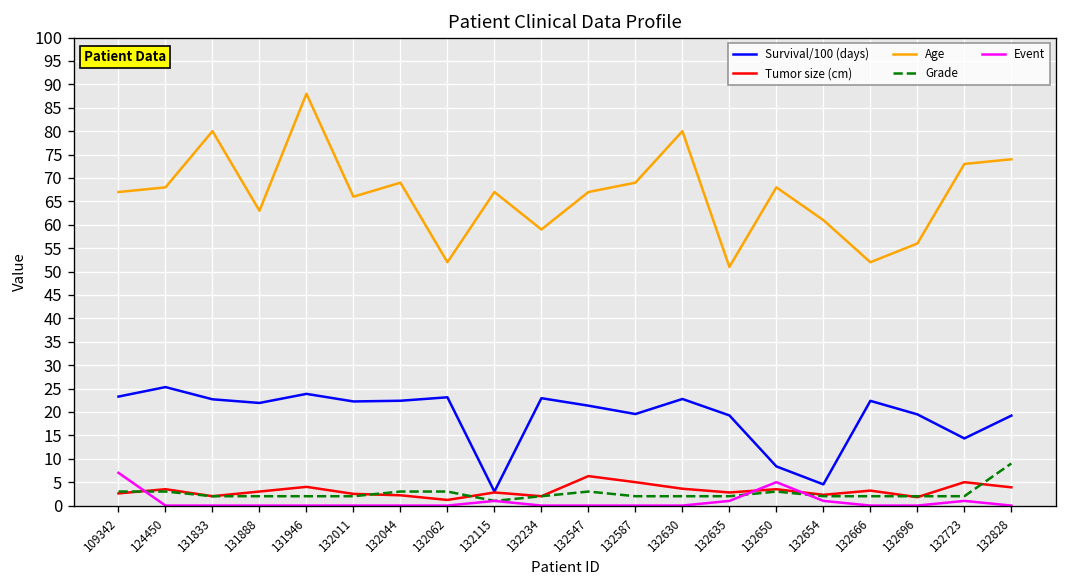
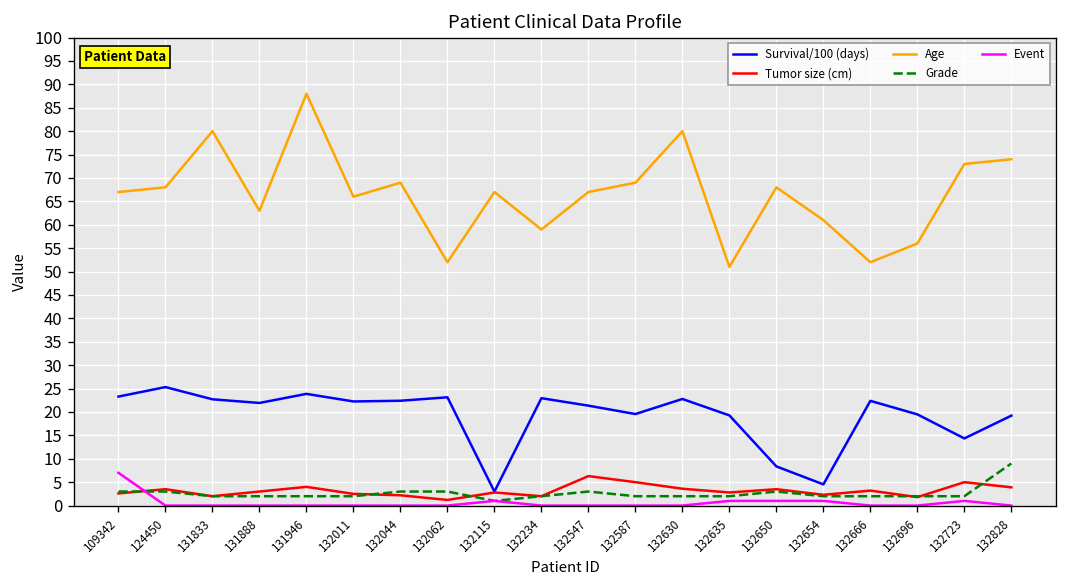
Event, 132650: 5 -> 1
